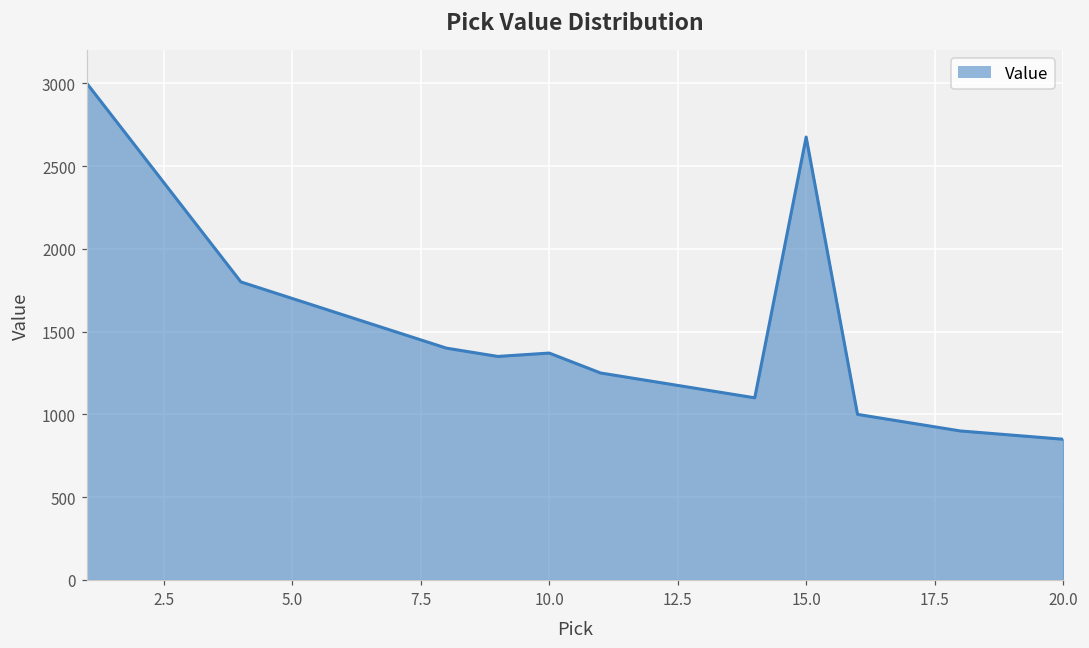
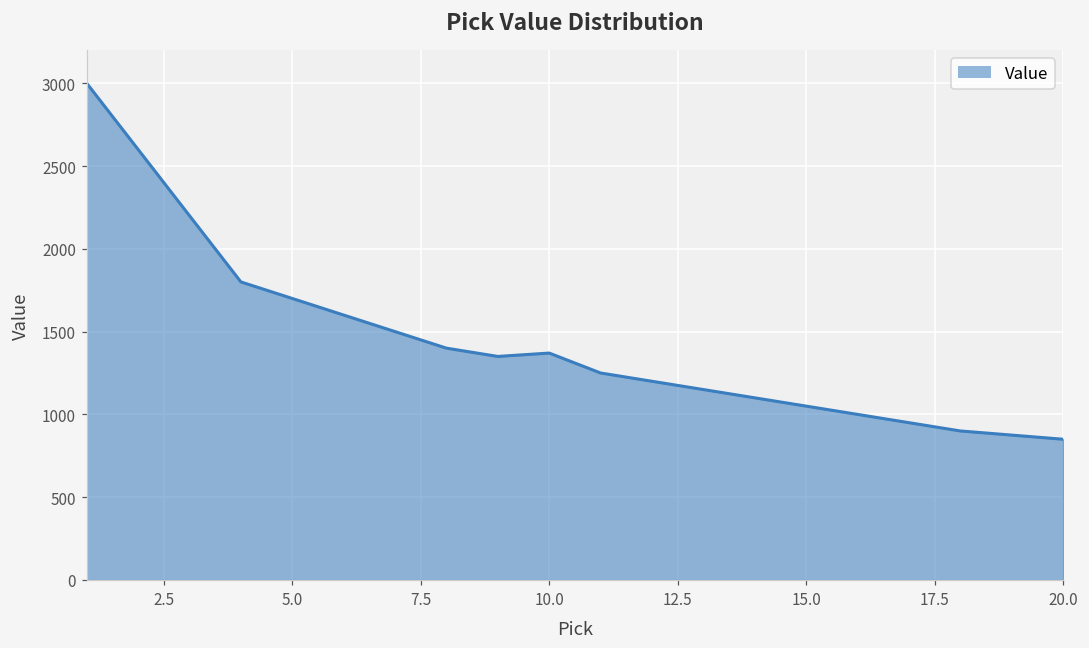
15.0: 2670 -> 1050
